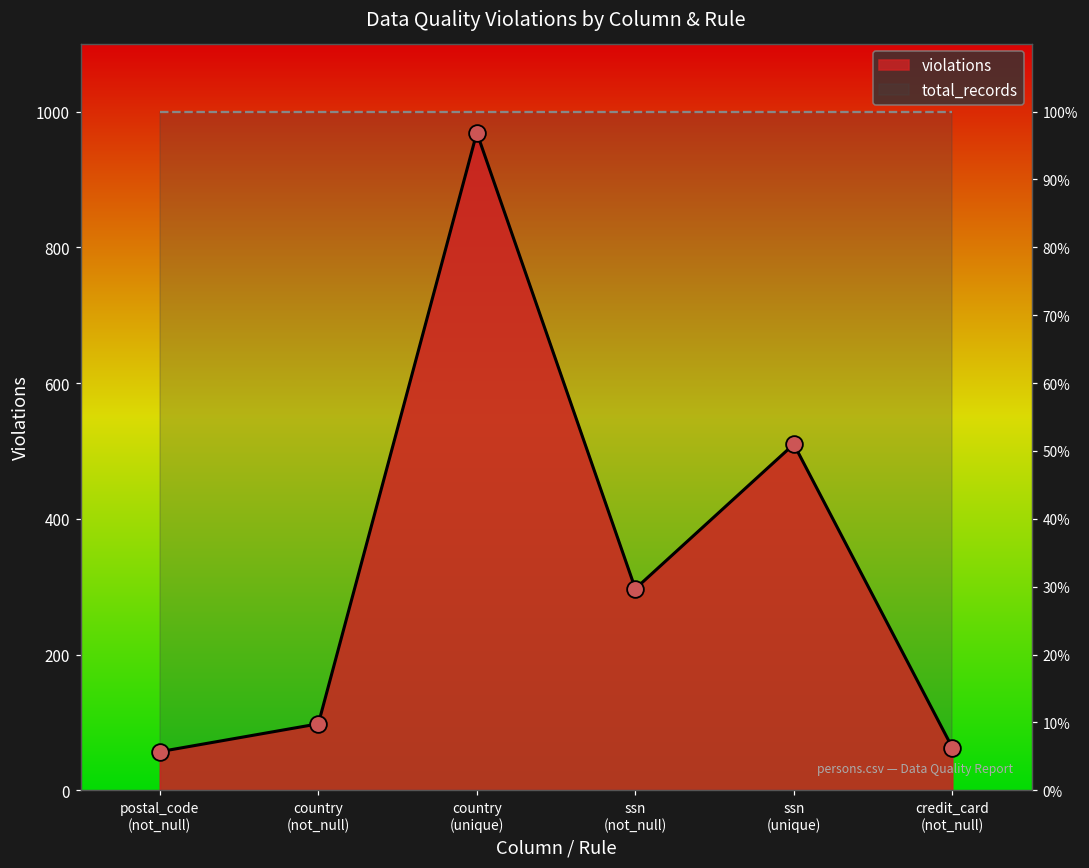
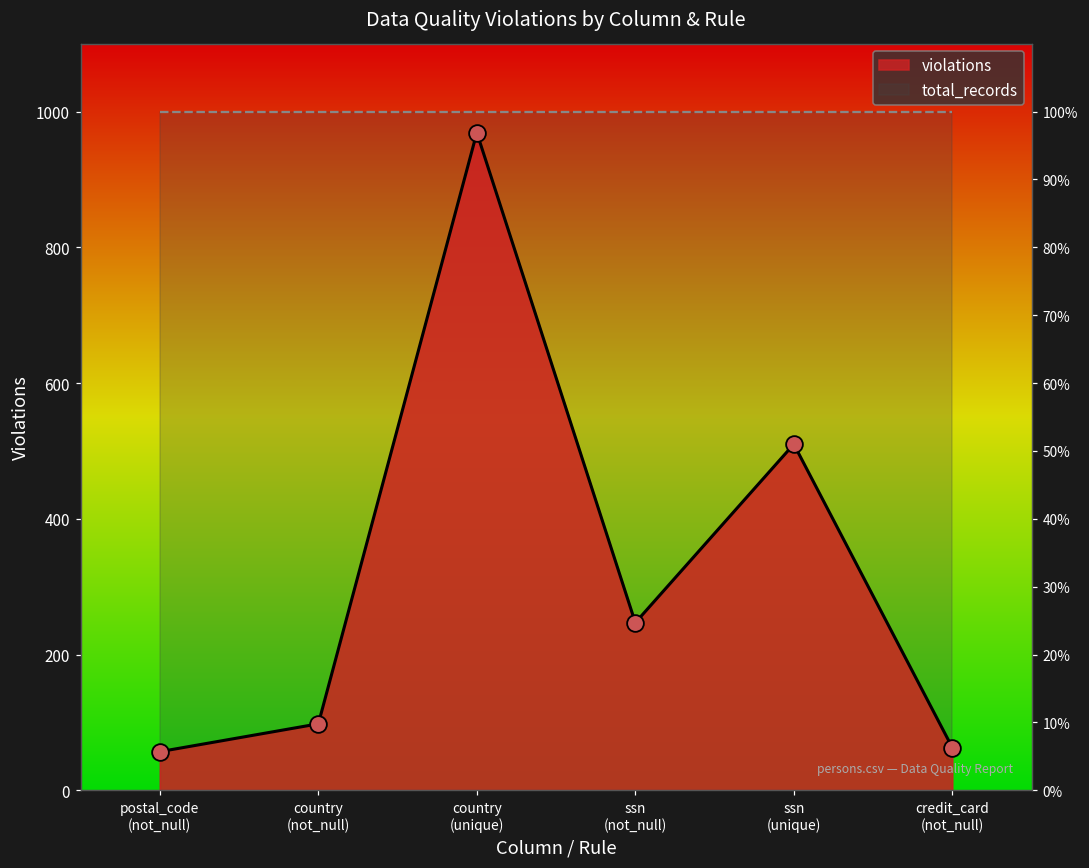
violations, ssn (not_null): 300 -> 250
